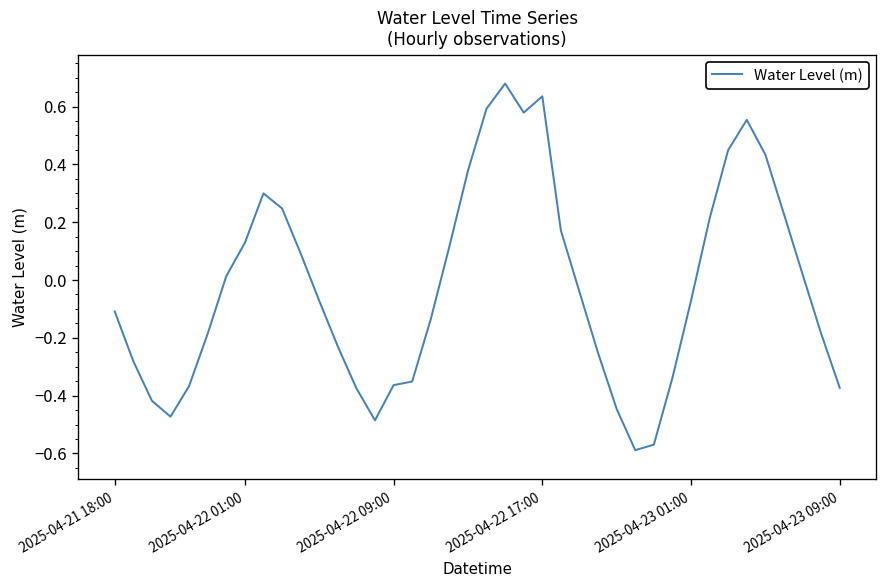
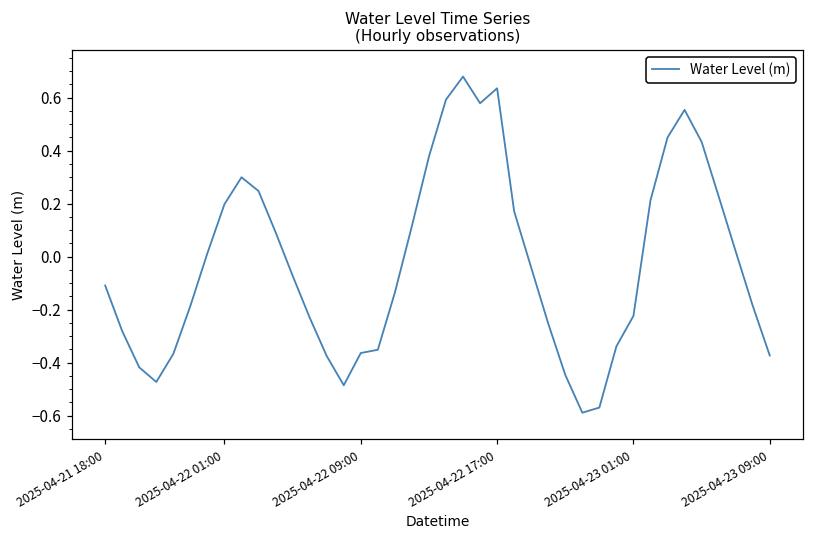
2025-04-22 01:00: 0.13 -> 0.20
2025-04-23 01:00: -0.07 -> -0.22
